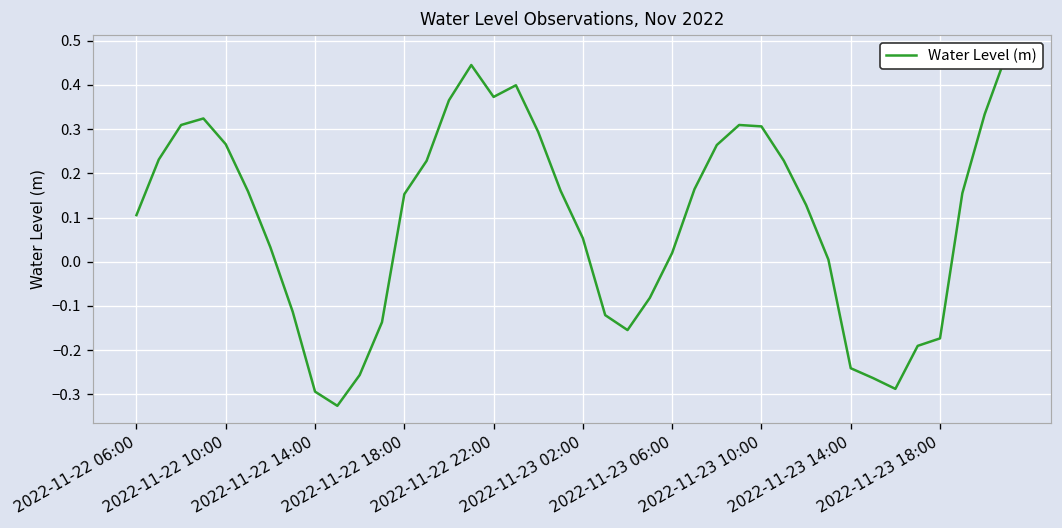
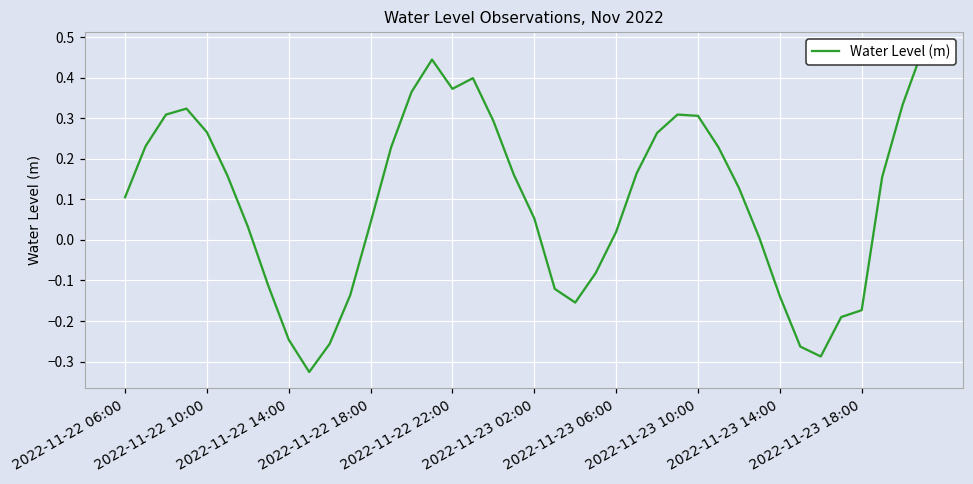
2022-11-22 14:00: -0.29 -> -0.25
2022-11-22 18:00: 0.15 -> 0.04
2022-11-23 14:00: -0.24 -> -0.14
